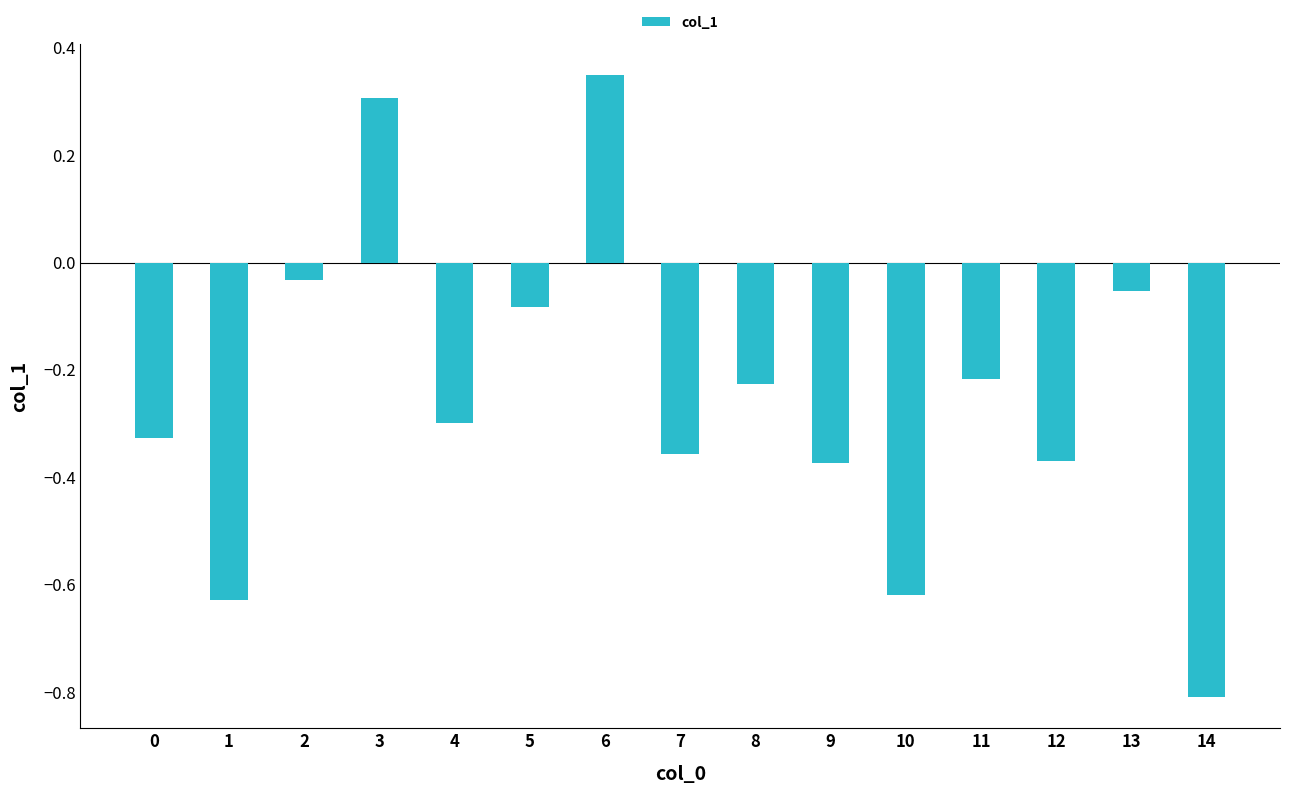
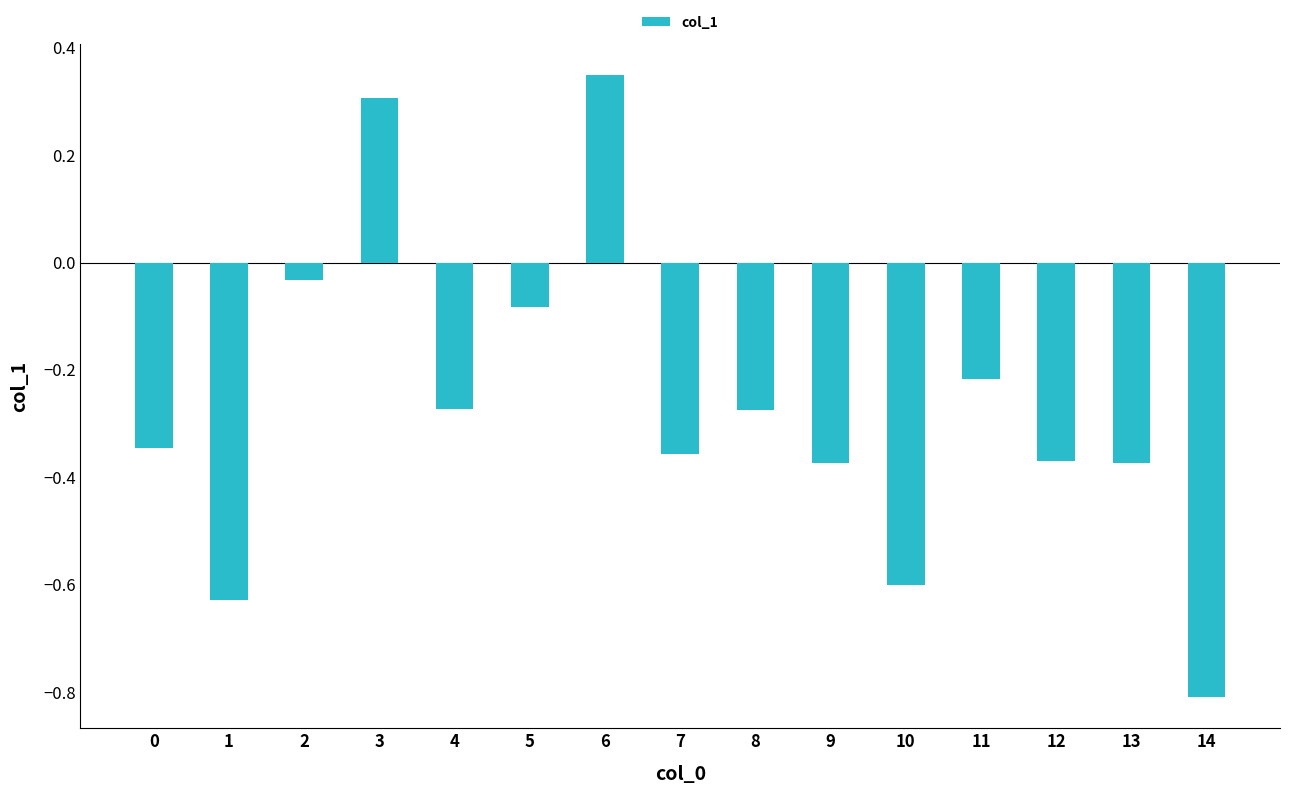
0: -0.33 -> -0.35
4: -0.30 -> -0.27
8: -0.23 -> -0.28
10: -0.62 -> -0.60
13: -0.05 -> -0.37
